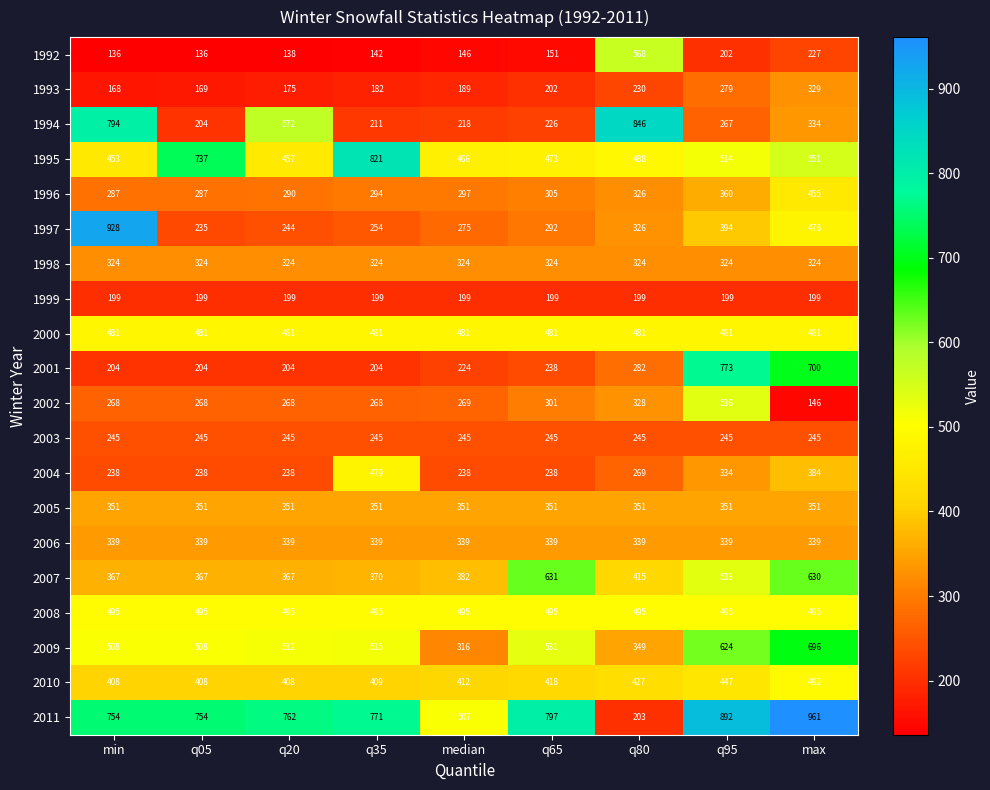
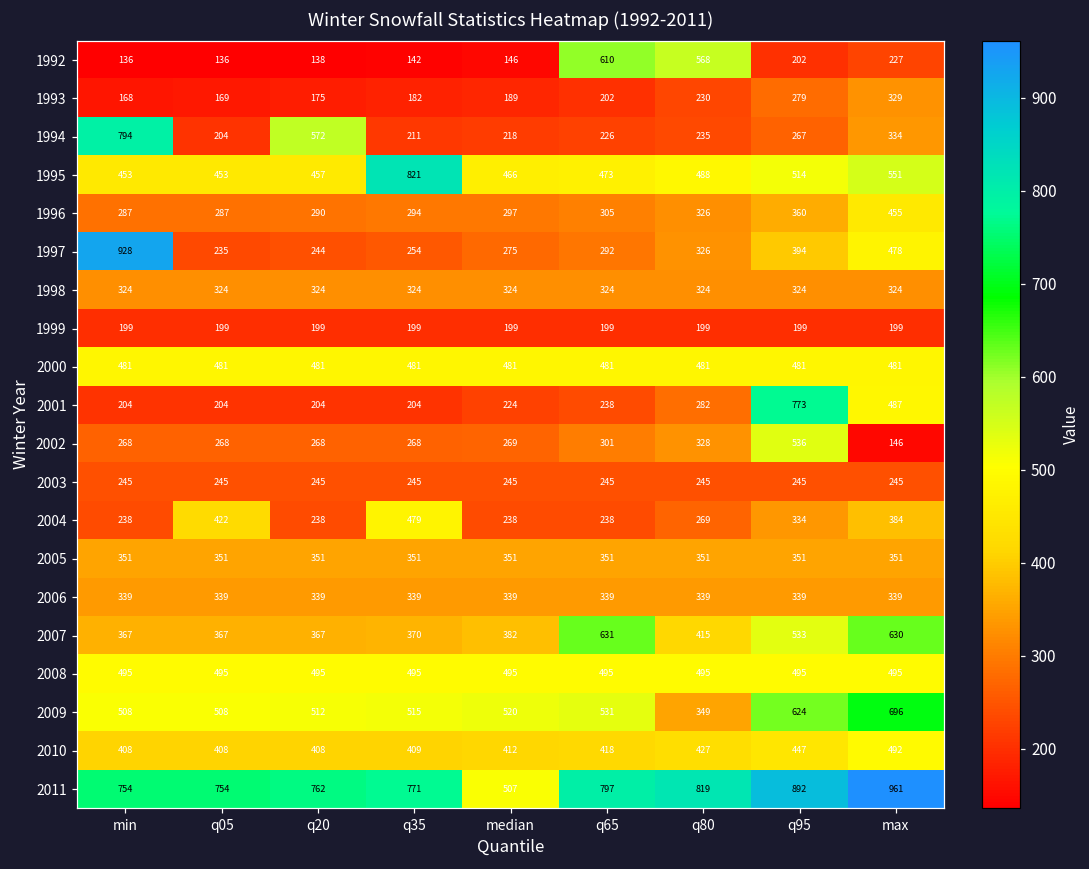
1992, q65: 151 -> 610
1994, q80: 846 -> 235
1995, q05: 737 -> 453
2001, max: 700 -> 487
2004, q05: 238 -> 422
2009, median: 316 -> 520
2011, q80: 203 -> 819
